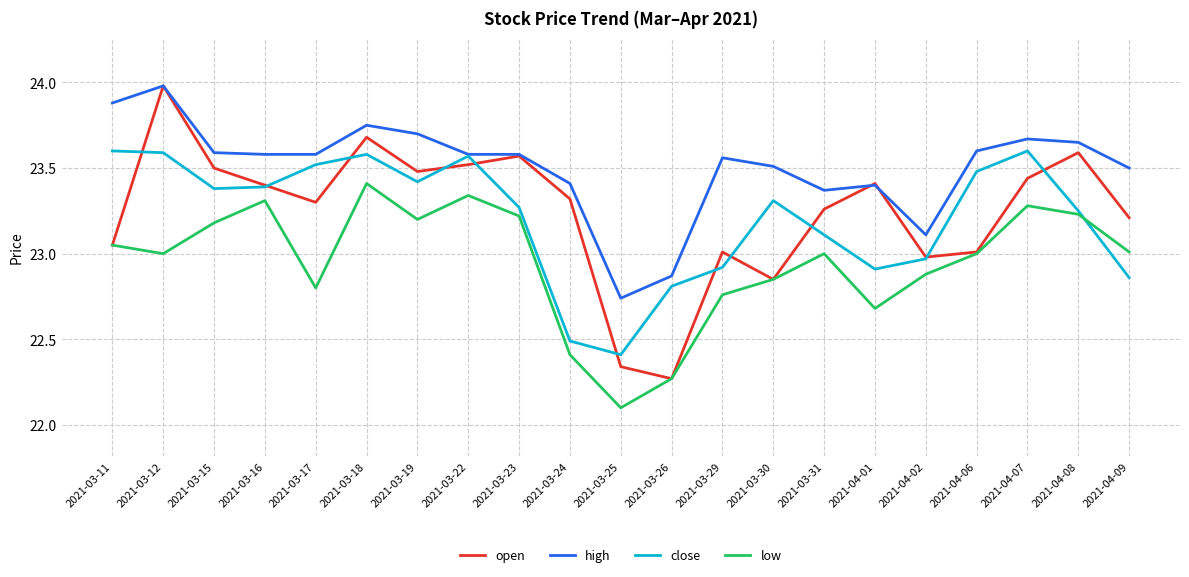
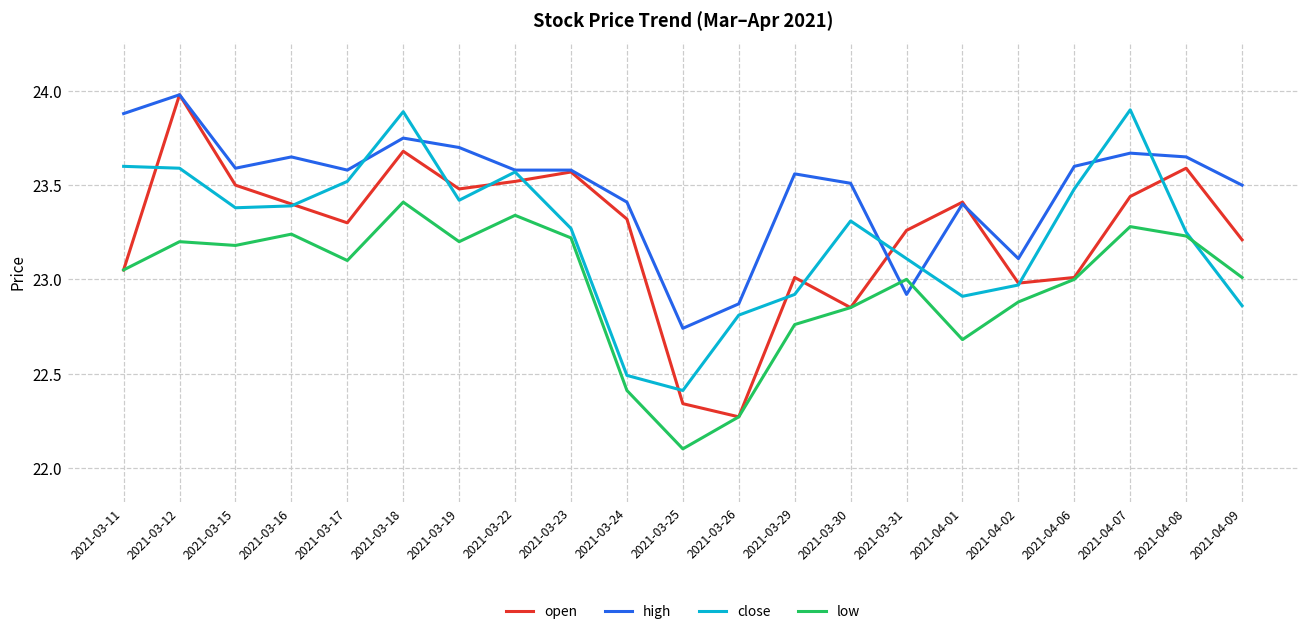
low, 2021-03-12: 23.0 -> 23.2
high, 2021-03-16: 23.58 -> 23.65
low, 2021-03-16: 23.31 -> 23.24
low, 2021-03-17: 22.8 -> 23.1
close, 2021-03-18: 23.58 -> 23.89
high, 2021-03-31: 23.37 -> 22.92
close, 2021-04-07: 23.6 -> 23.9
